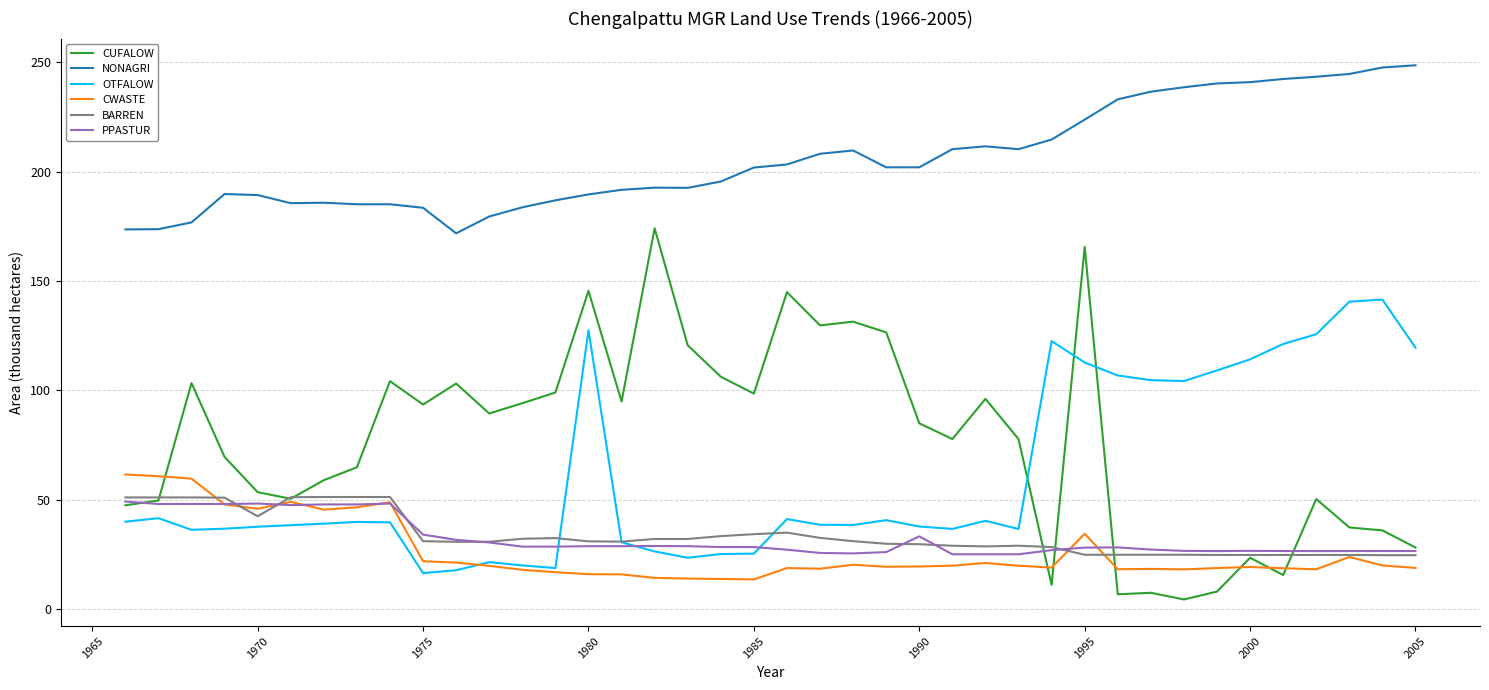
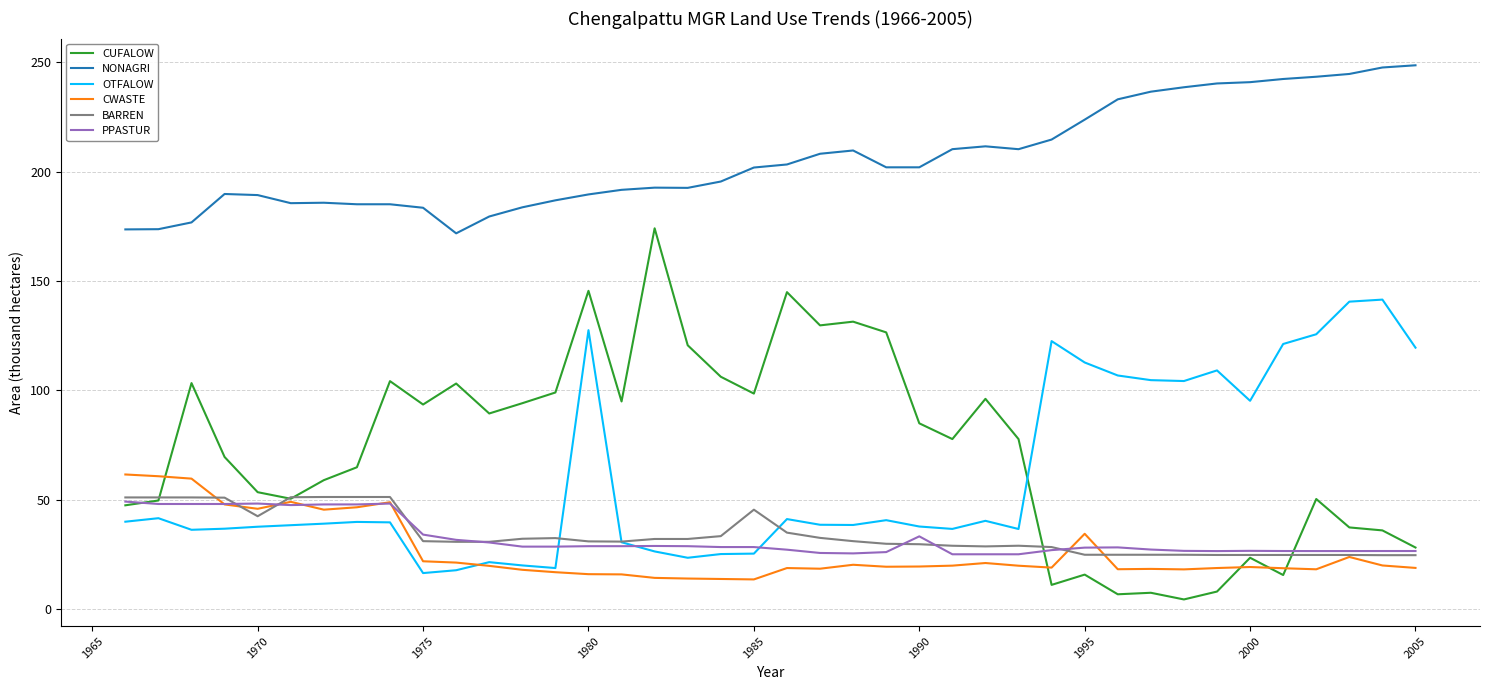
BARREN, 1985: 34 -> 45
CUFALOW, 1995: 166 -> 16
OTFALOW, 2000: 114 -> 95
